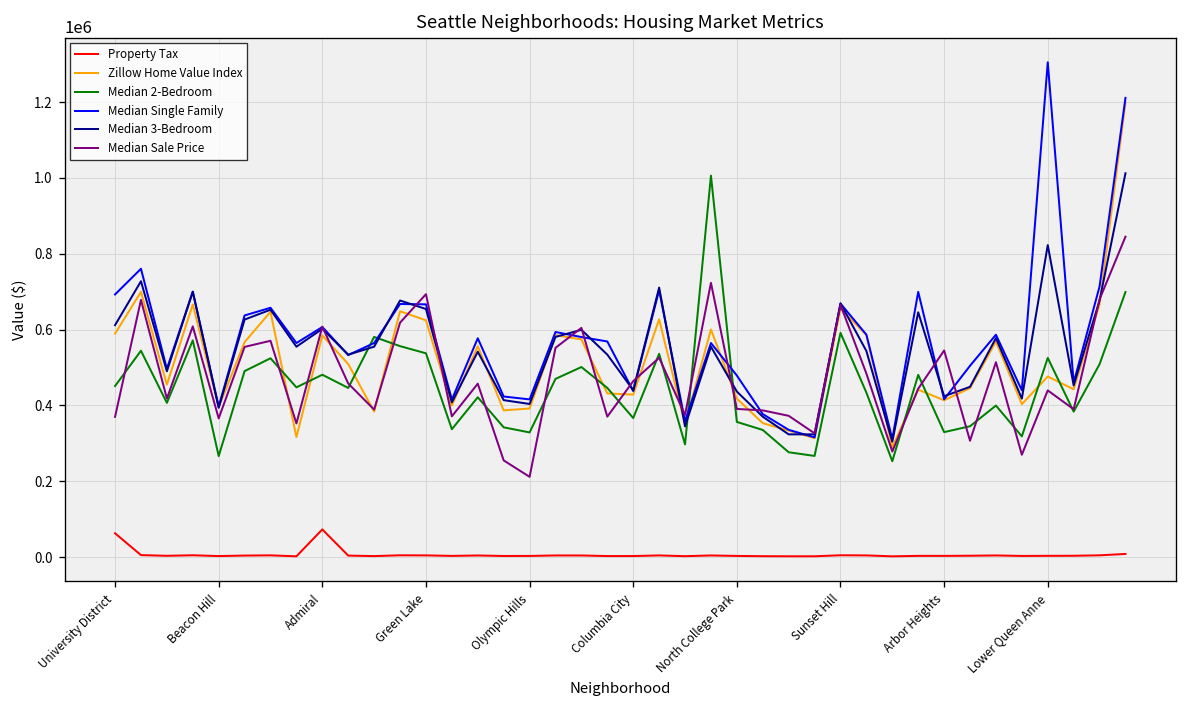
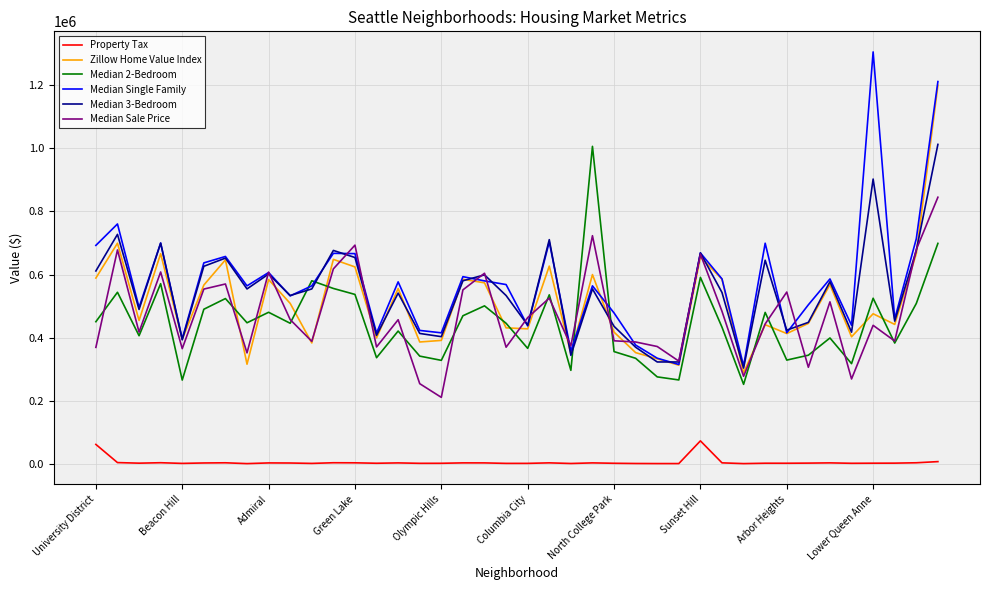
Property Tax, Admiral: 70000 -> 0
Property Tax, Sunset Hill: 0 -> 70000
Median 3-Bedroom, Lower Queen Anne: 820000 -> 900000
